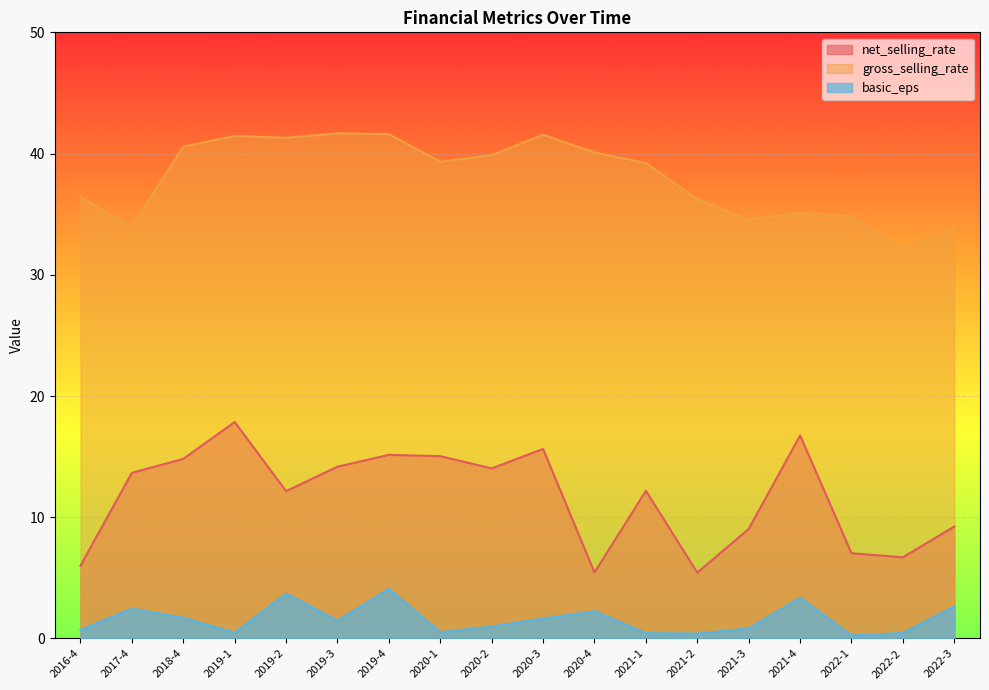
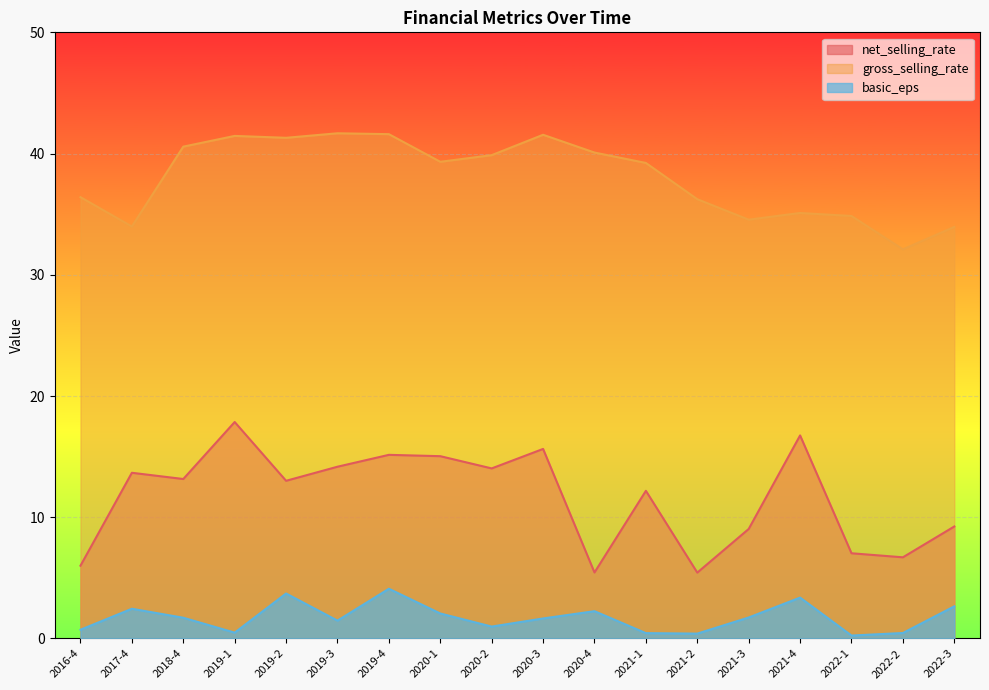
net_selling_rate, 2018-4: 14.8 -> 13.2
net_selling_rate, 2019-2: 12.2 -> 13.0
basic_eps, 2020-1: 0.5 -> 2.1
basic_eps, 2021-3: 0.8 -> 1.7
